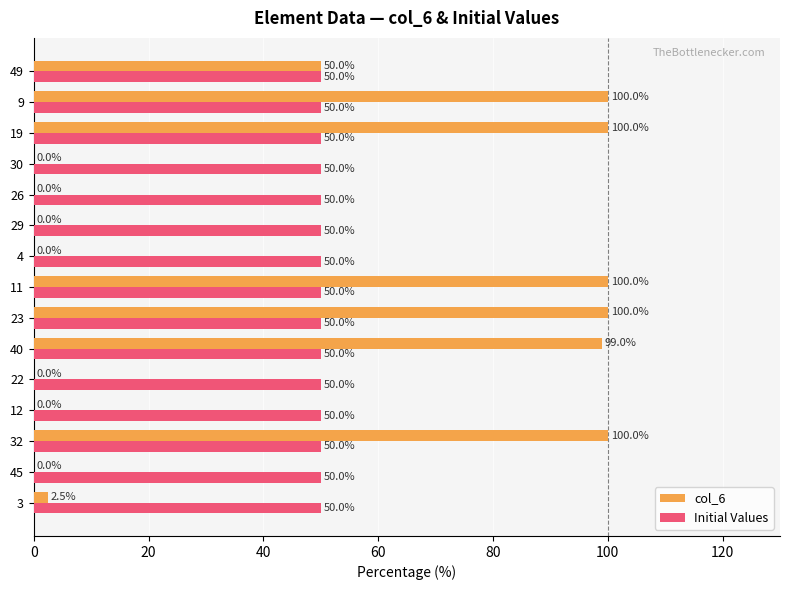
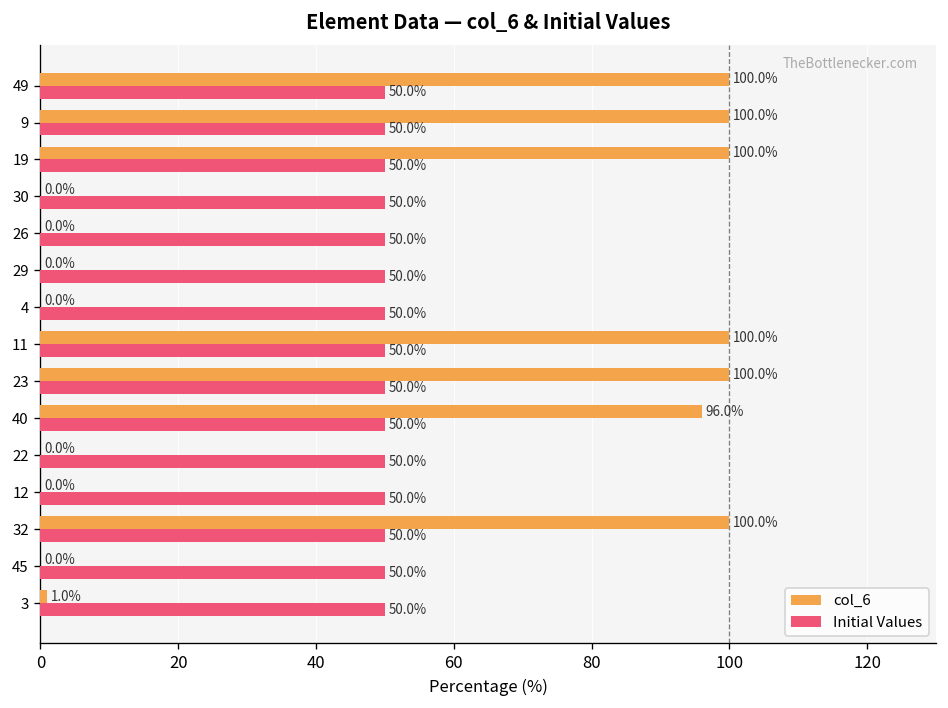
col_6, 49: 50.0% -> 100.0%
col_6, 40: 99.0% -> 96.0%
col_6, 3: 2.5% -> 1.0%
